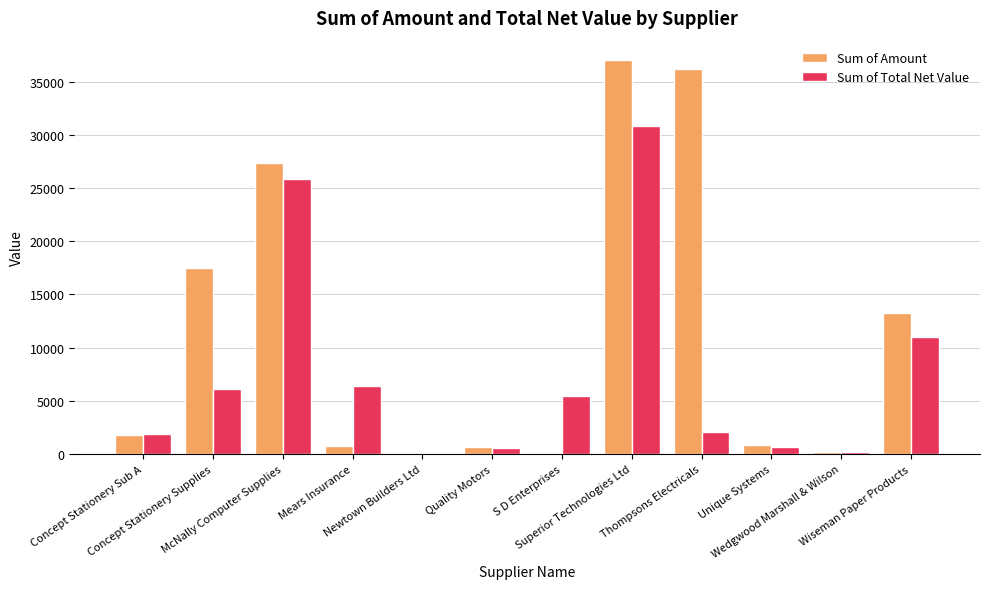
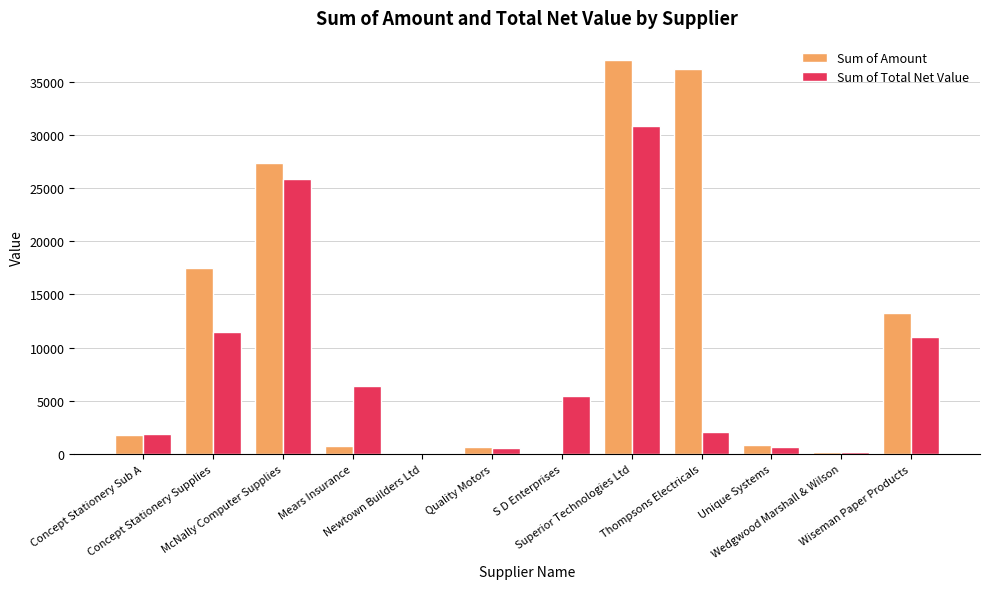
Sum of Total Net Value, Concept Stationery Supplies: 6100 -> 11500
